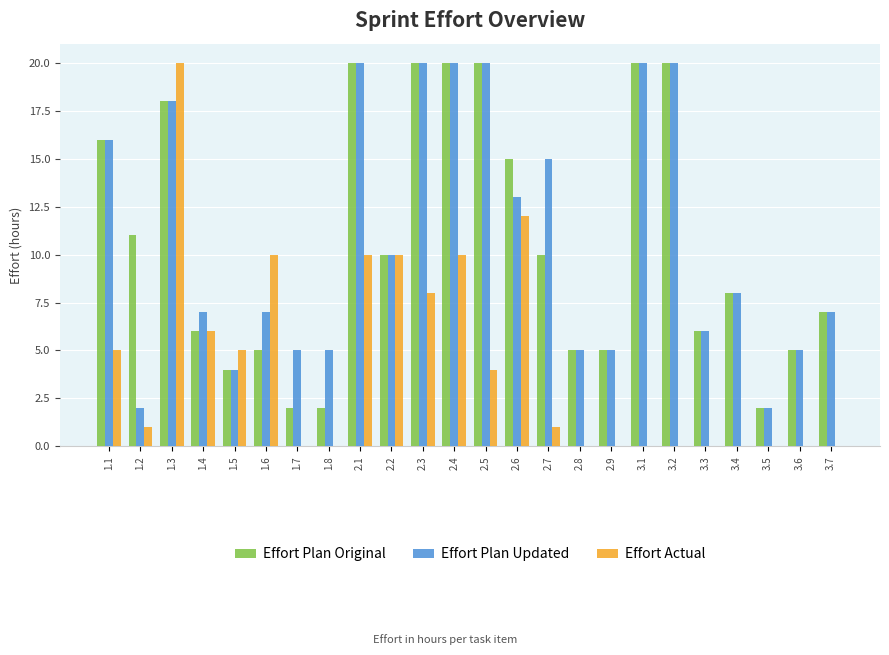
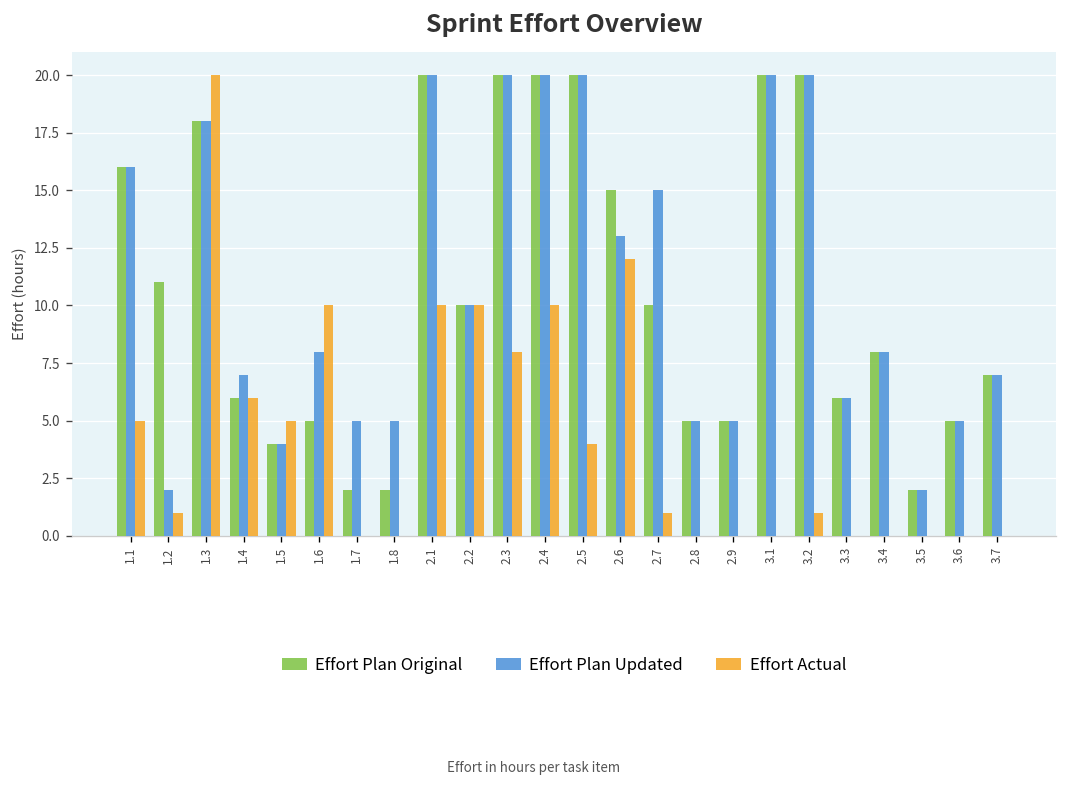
Effort Plan Updated, 1.6: 7 -> 8
Effort Actual, 3.2: 0 -> 1
